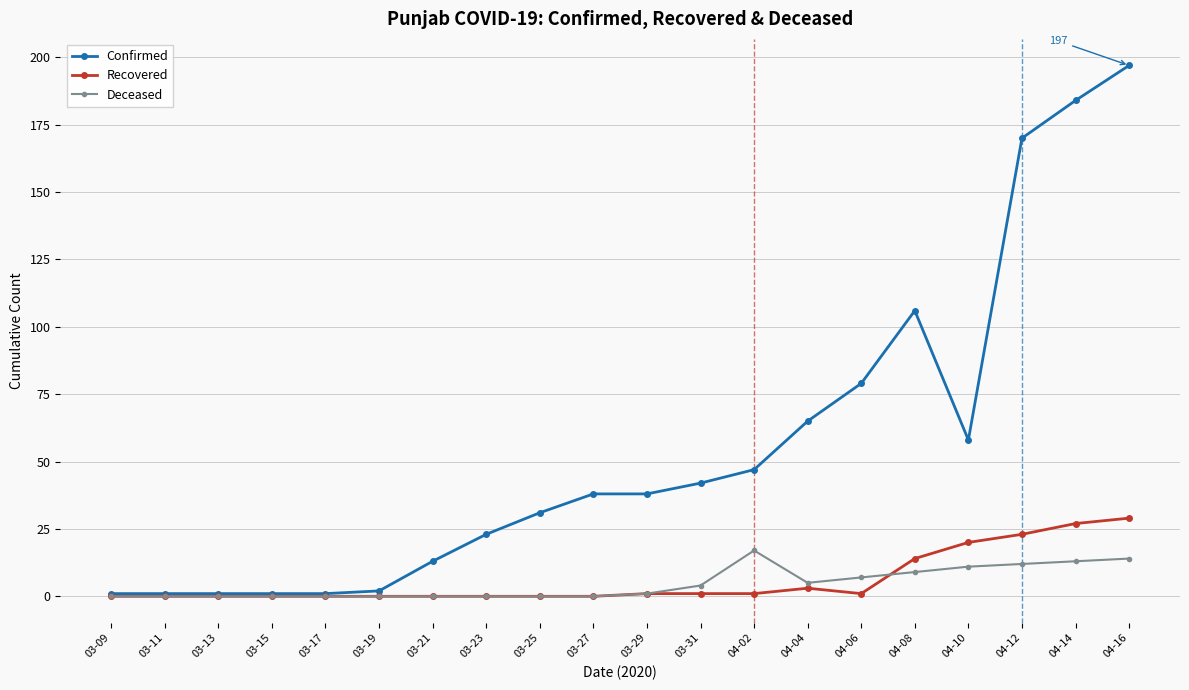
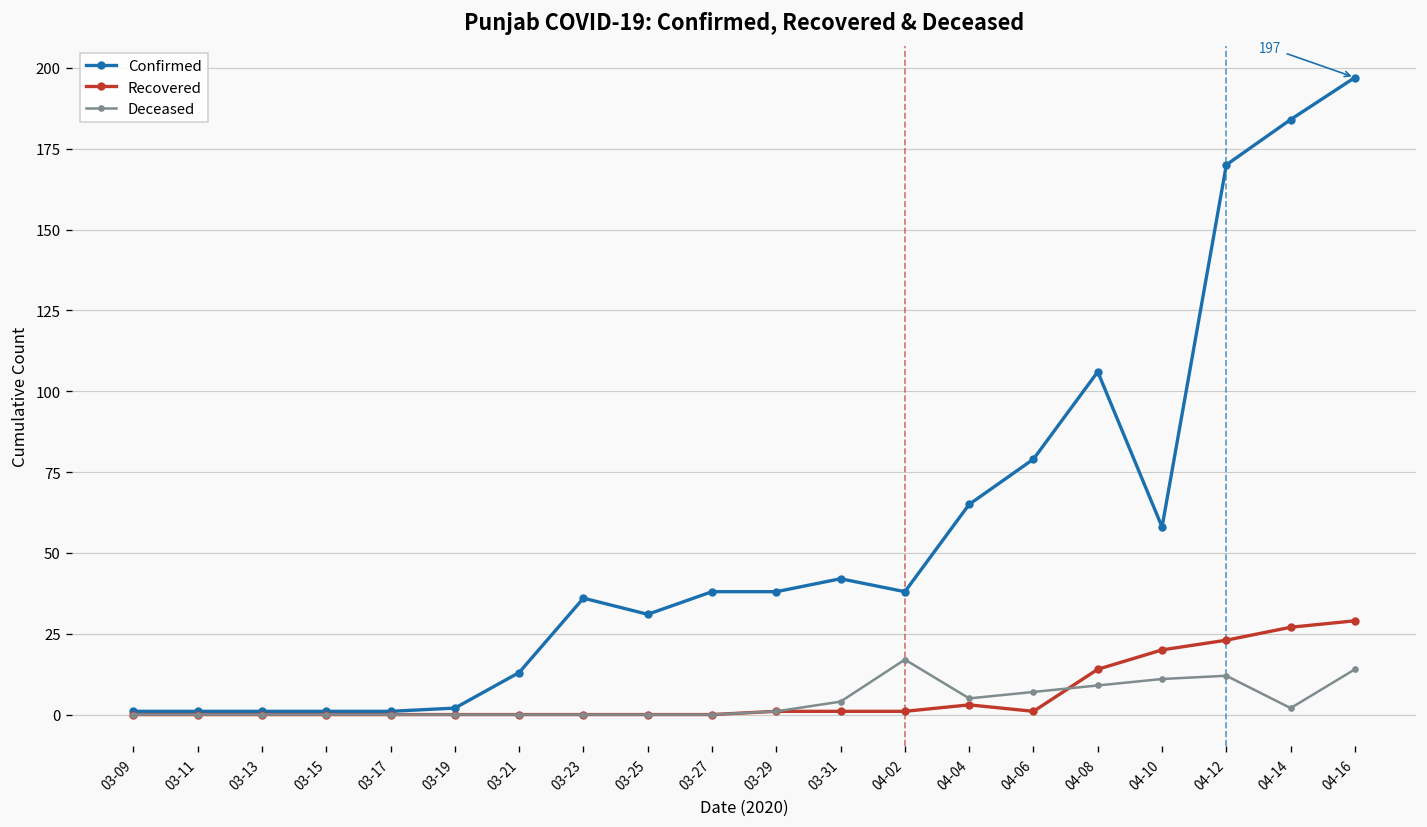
Confirmed, 03-23: 23 -> 36
Confirmed, 04-02: 47 -> 38
Deceased, 04-14: 13 -> 2
